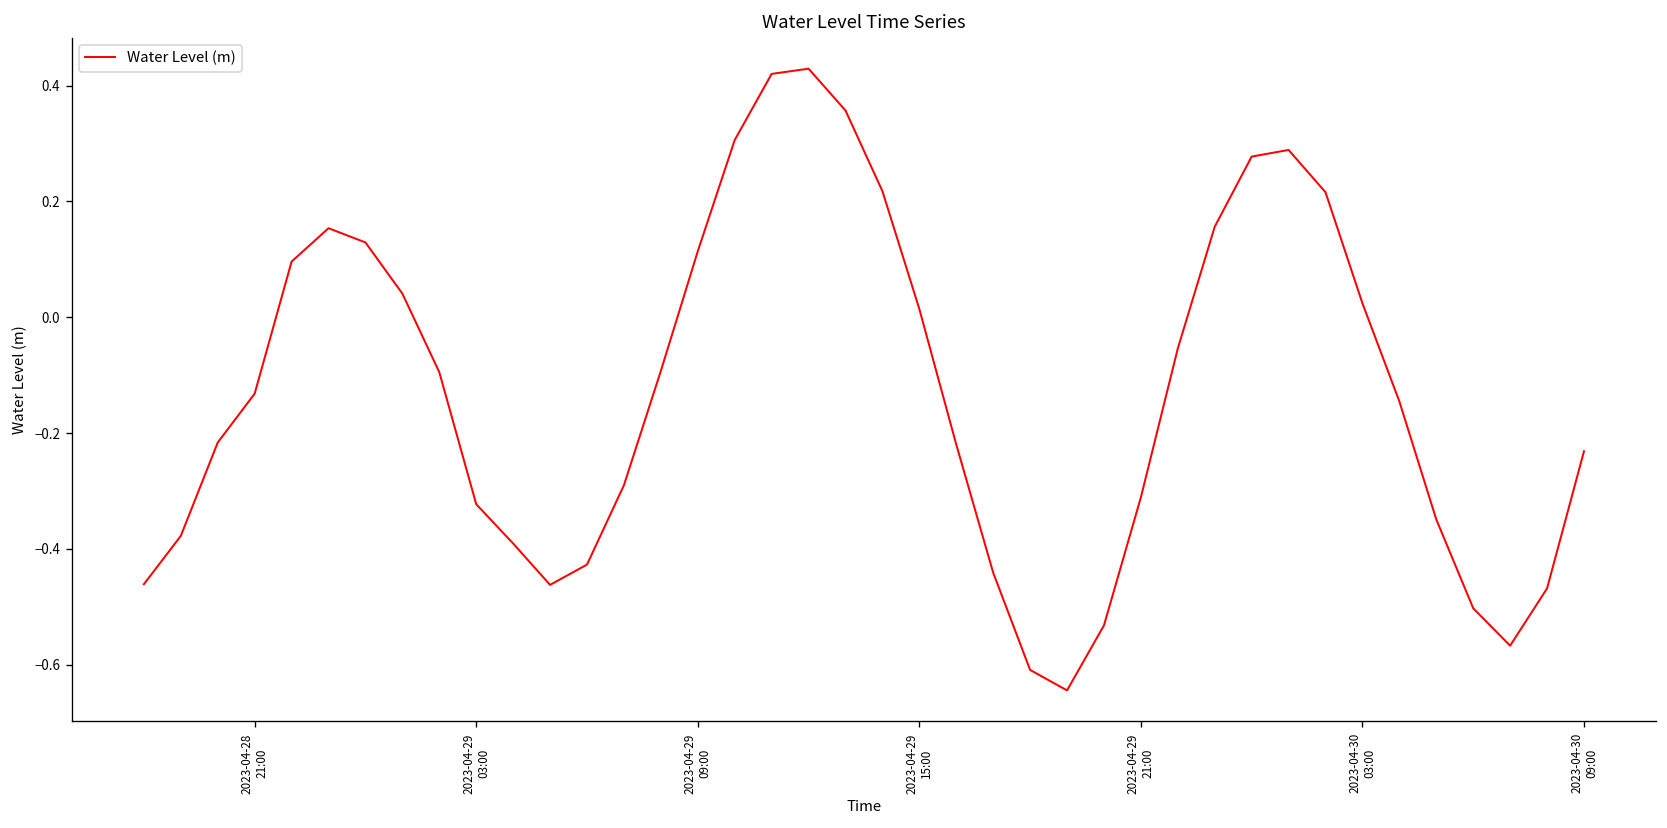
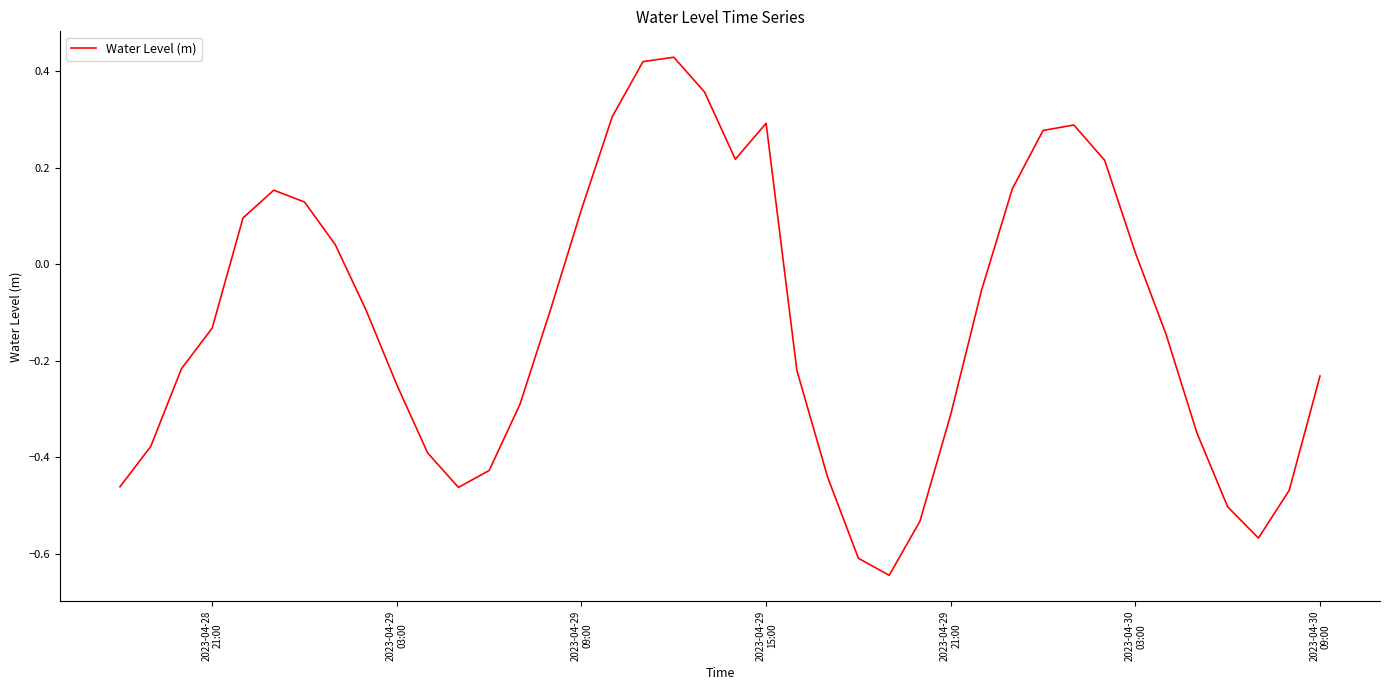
2023-04-29 03:00: -0.32 -> -0.25
2023-04-29 15:00: 0.01 -> 0.29
